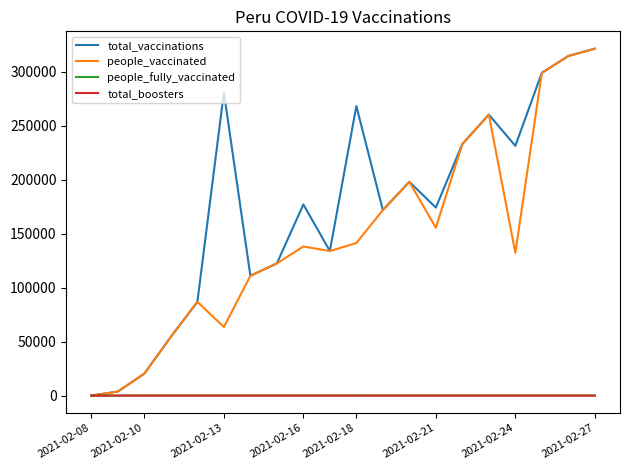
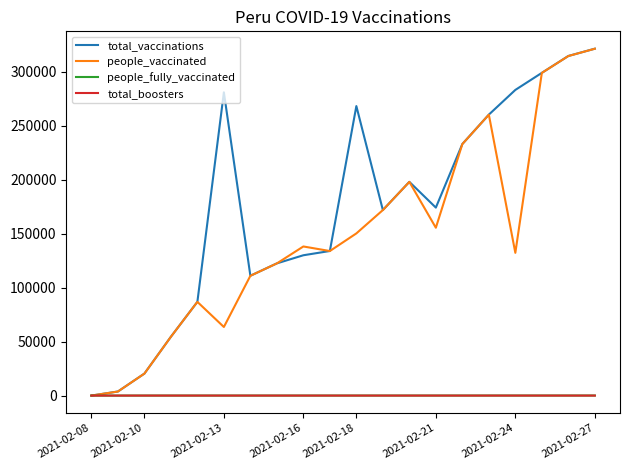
total_vaccinations, 2021-02-16: 177000 -> 130000
people_vaccinated, 2021-02-18: 141000 -> 150000
total_vaccinations, 2021-02-24: 231000 -> 283000
